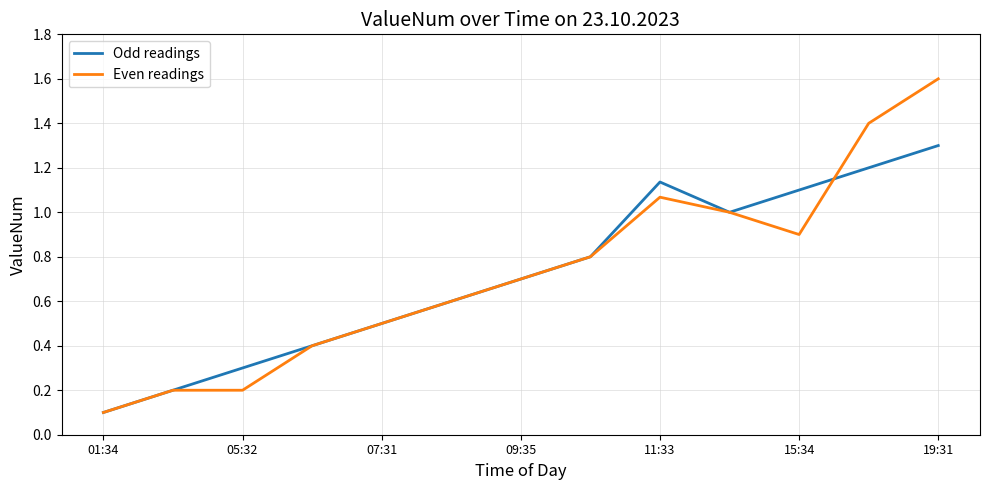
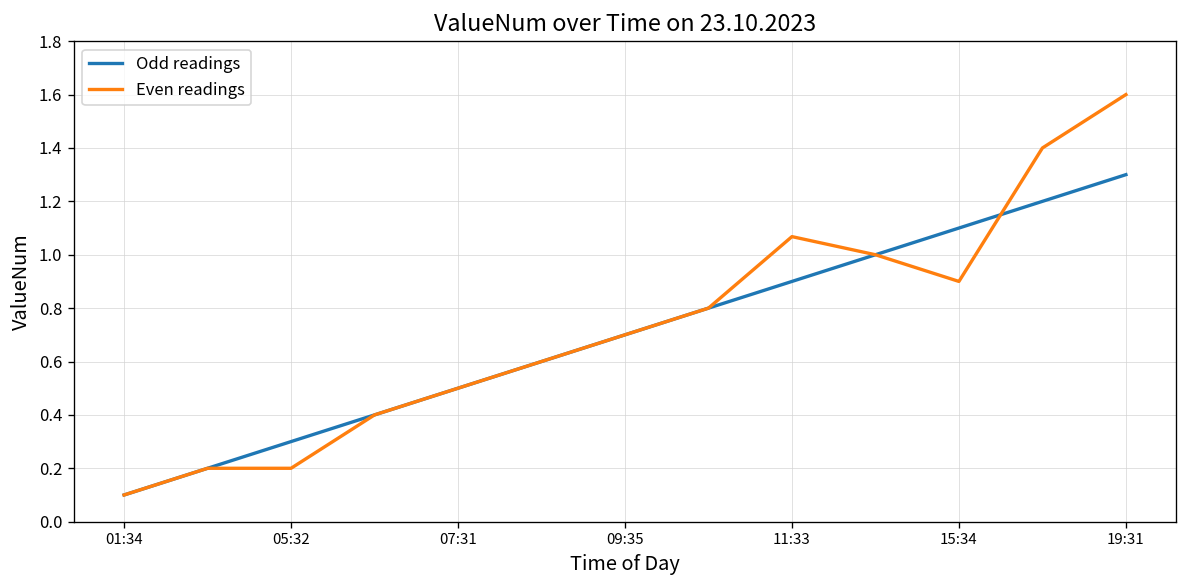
Odd readings, 11:33: 1.14 -> 0.90
